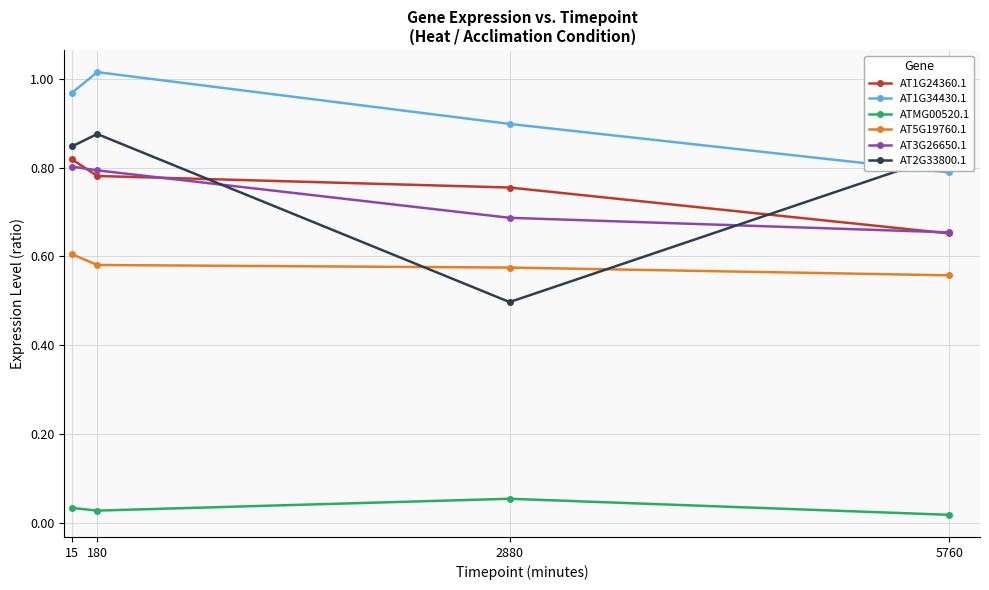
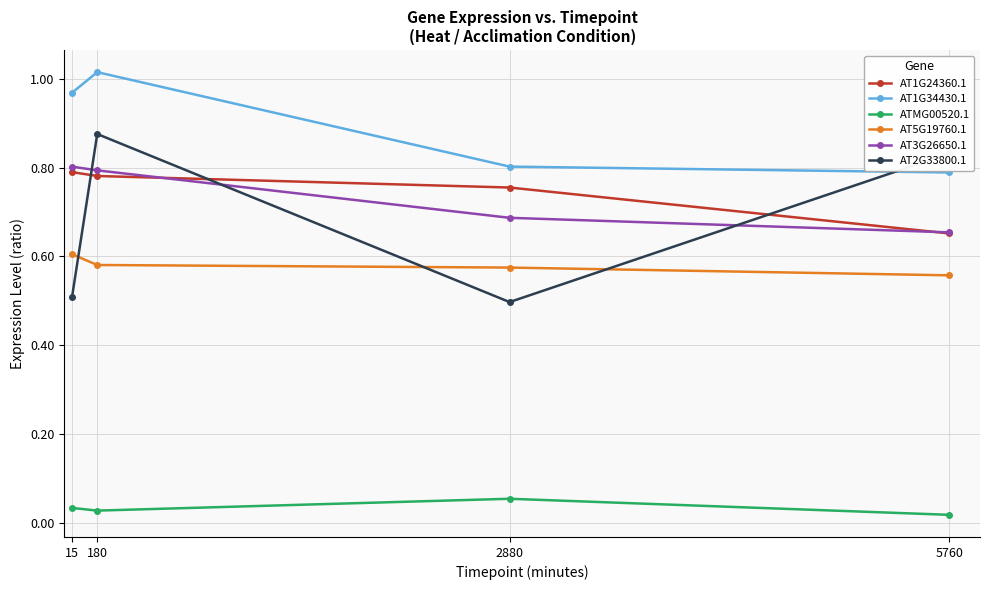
AT1G24360.1, 15: 0.82 -> 0.79
AT2G33800.1, 15: 0.85 -> 0.51
AT1G34430.1, 2880: 0.90 -> 0.80
